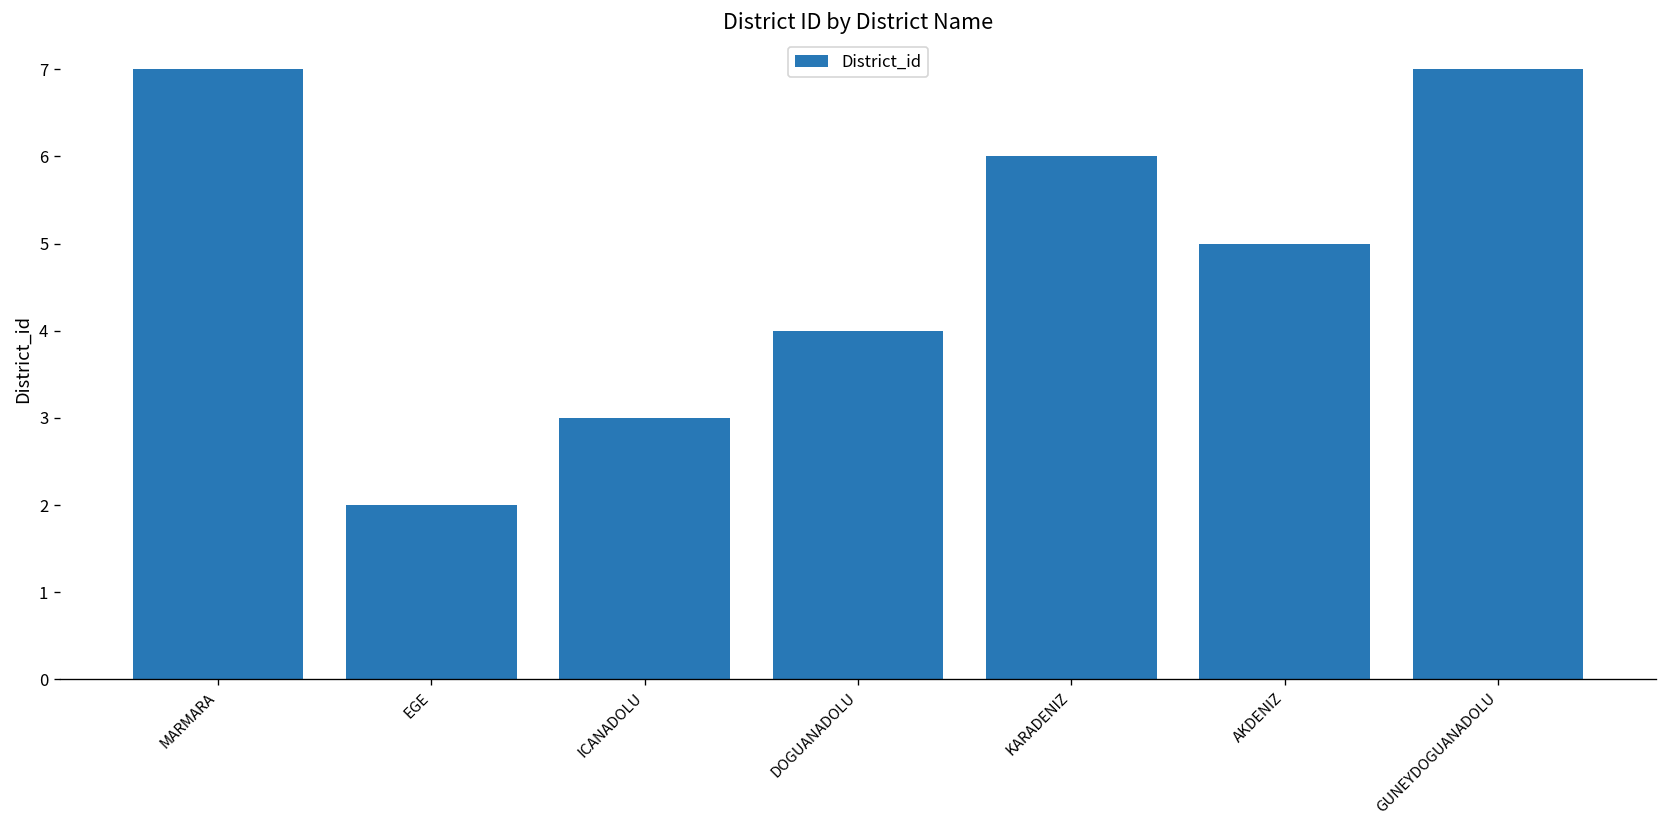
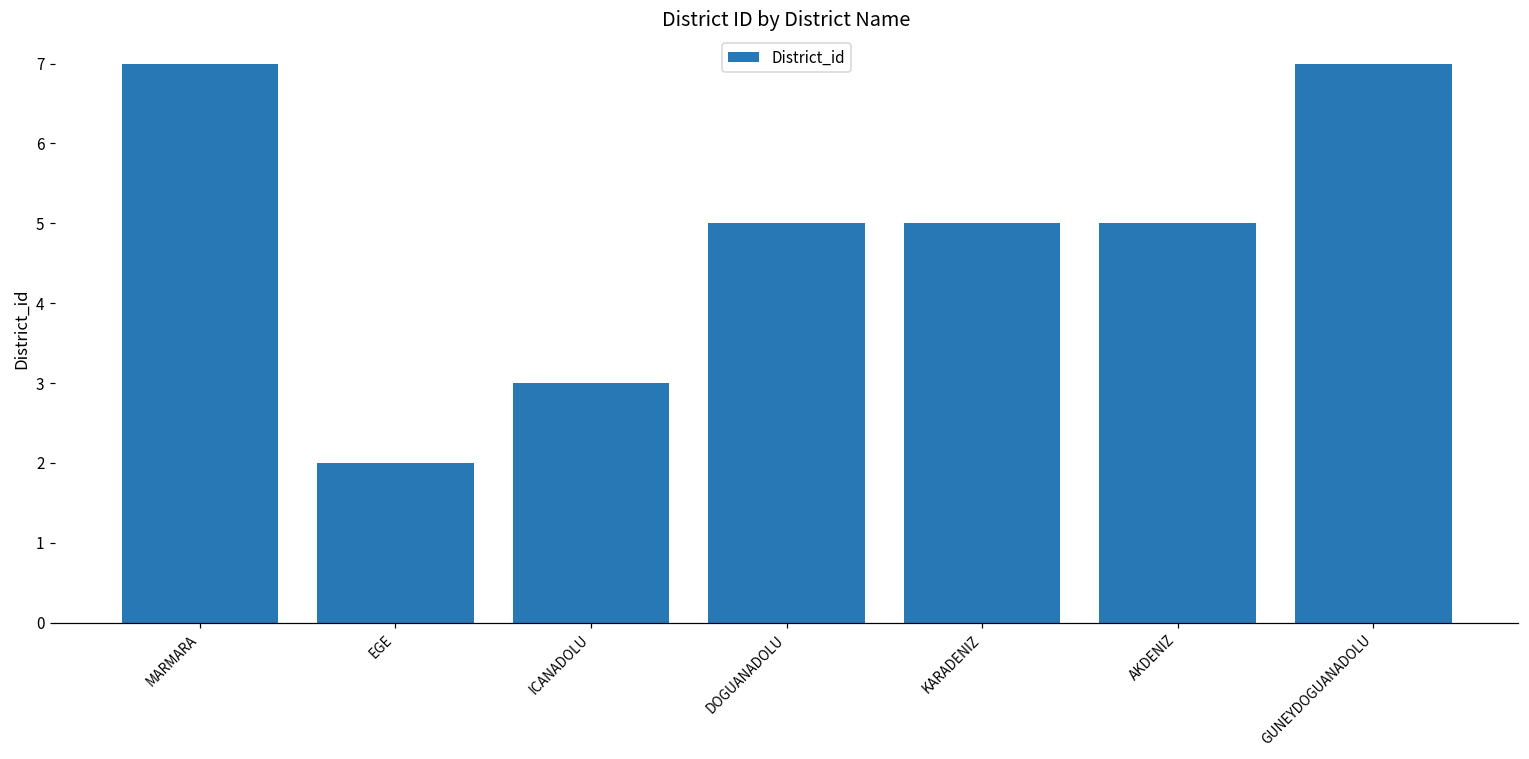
DOGUANADOLU: 4 -> 5
KARADENIZ: 6 -> 5
